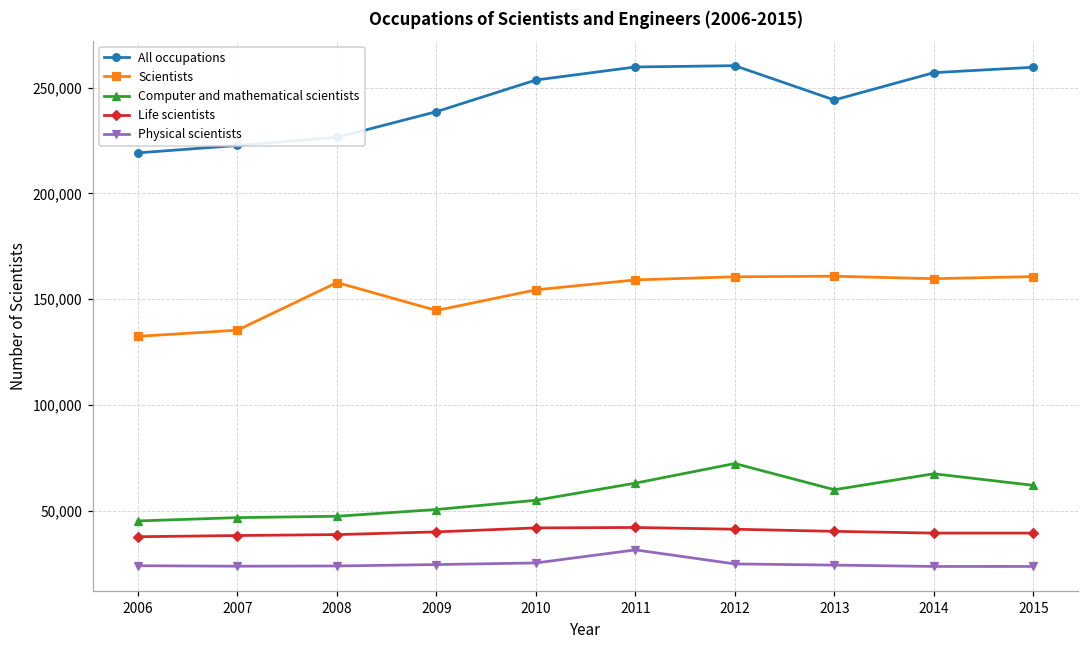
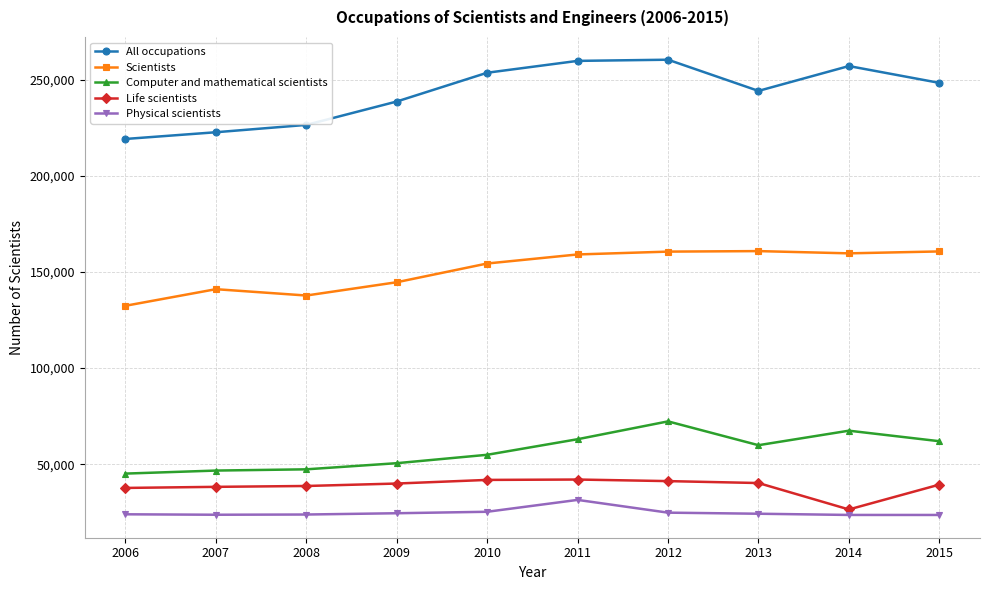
Scientists, 2007: 135,000 -> 141,000
Scientists, 2008: 158,000 -> 138,000
Life scientists, 2014: 39,000 -> 26,000
All occupations, 2015: 260,000 -> 248,000
